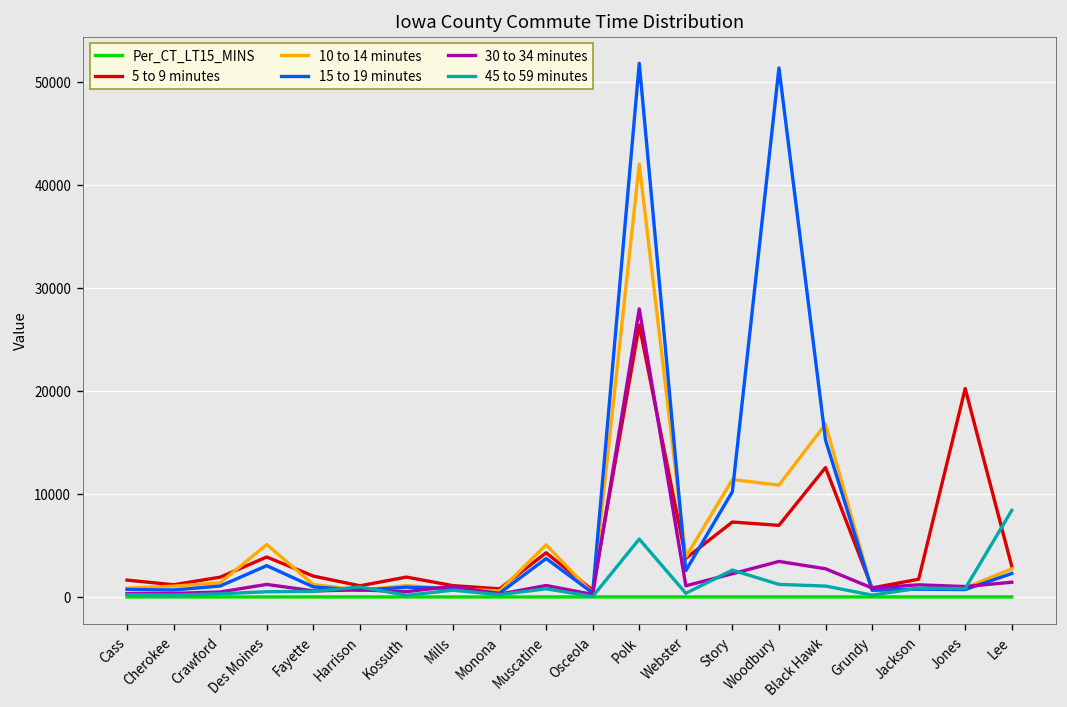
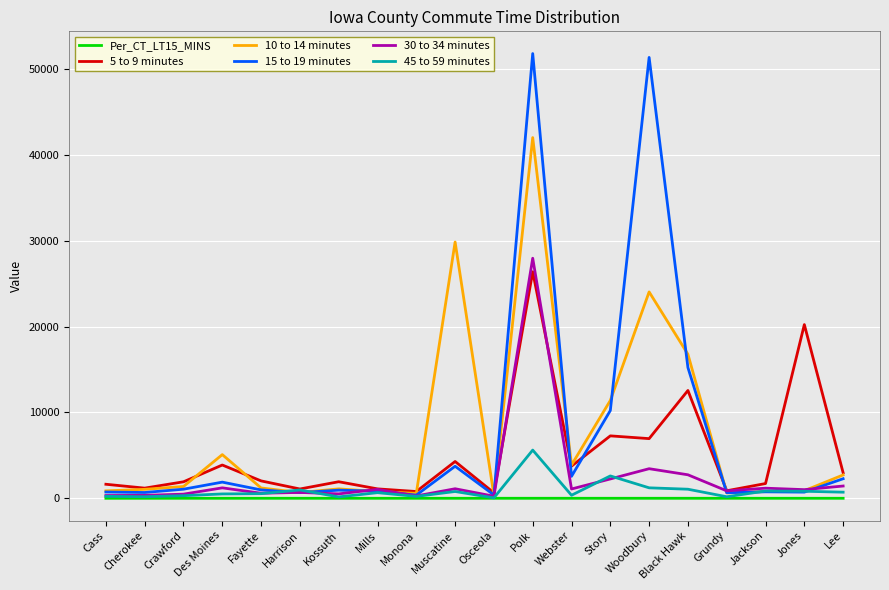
15 to 19 minutes, Des Moines: 3000 -> 2000
10 to 14 minutes, Muscatine: 5000 -> 30000
10 to 14 minutes, Woodbury: 11000 -> 24000
45 to 59 minutes, Lee: 8000 -> 1000
